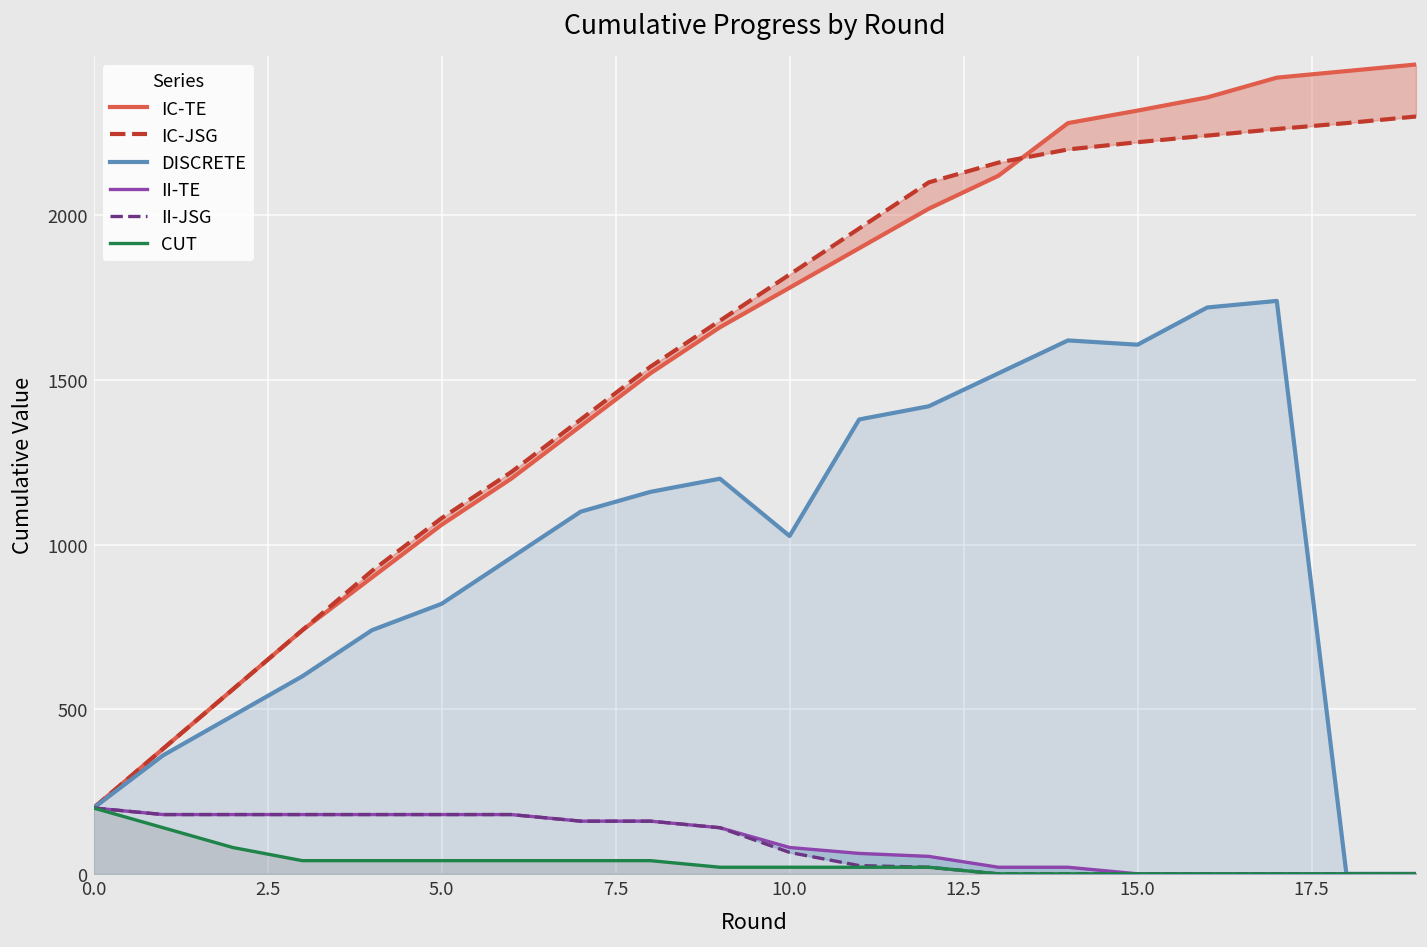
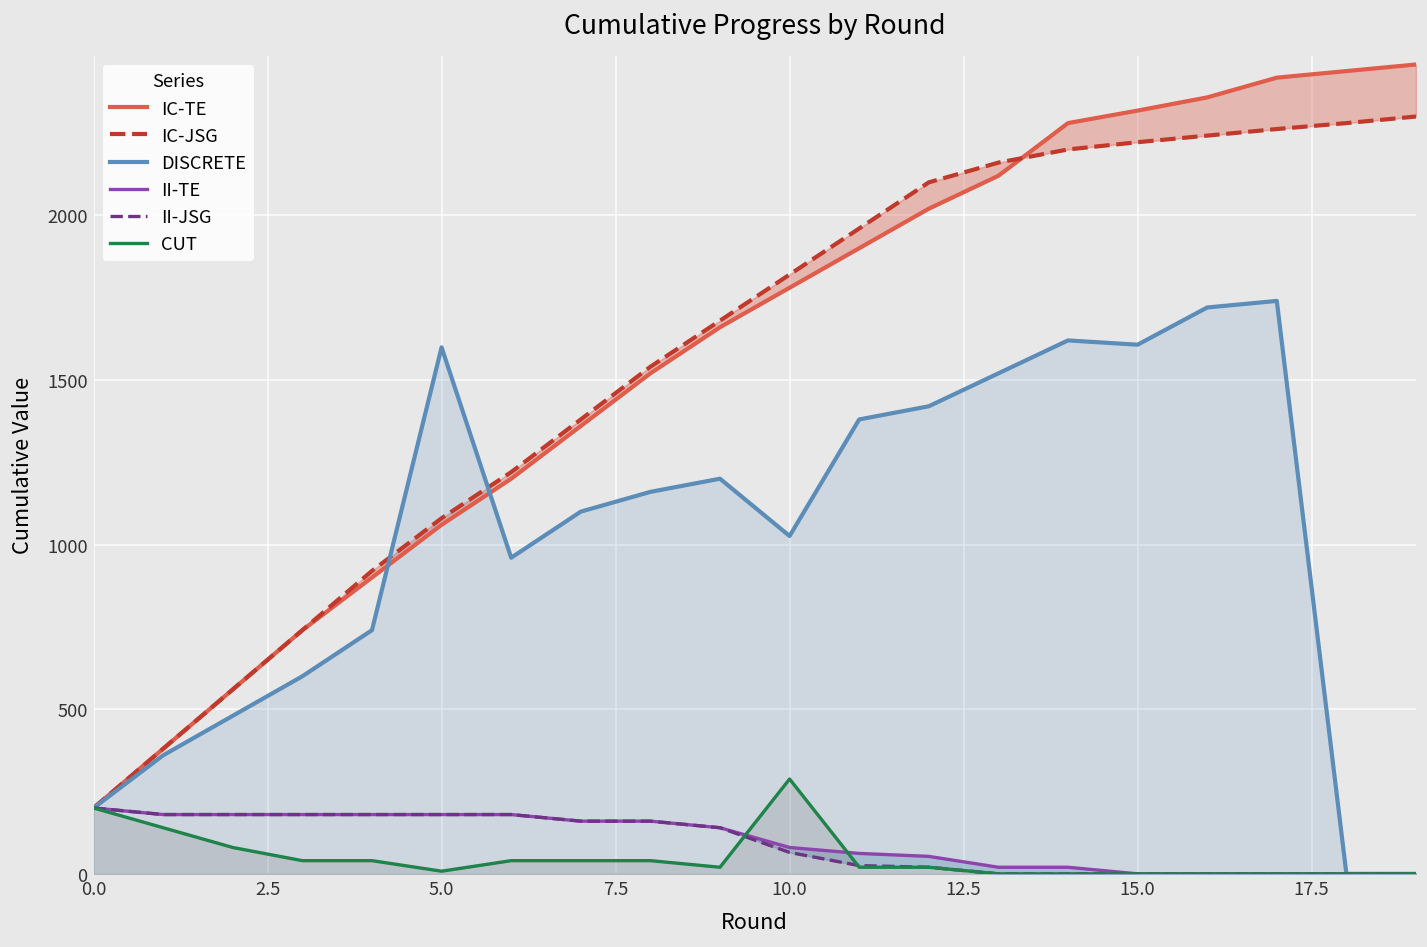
DISCRETE, 5.0: 820 -> 1600
CUT, 5.0: 40 -> 10
CUT, 10.0: 20 -> 290
